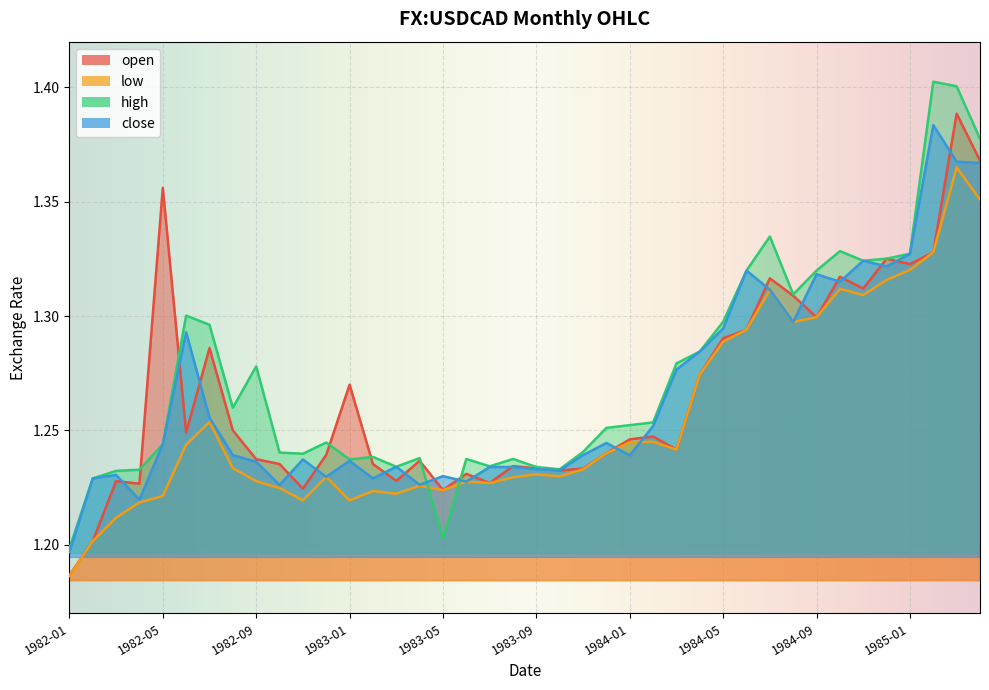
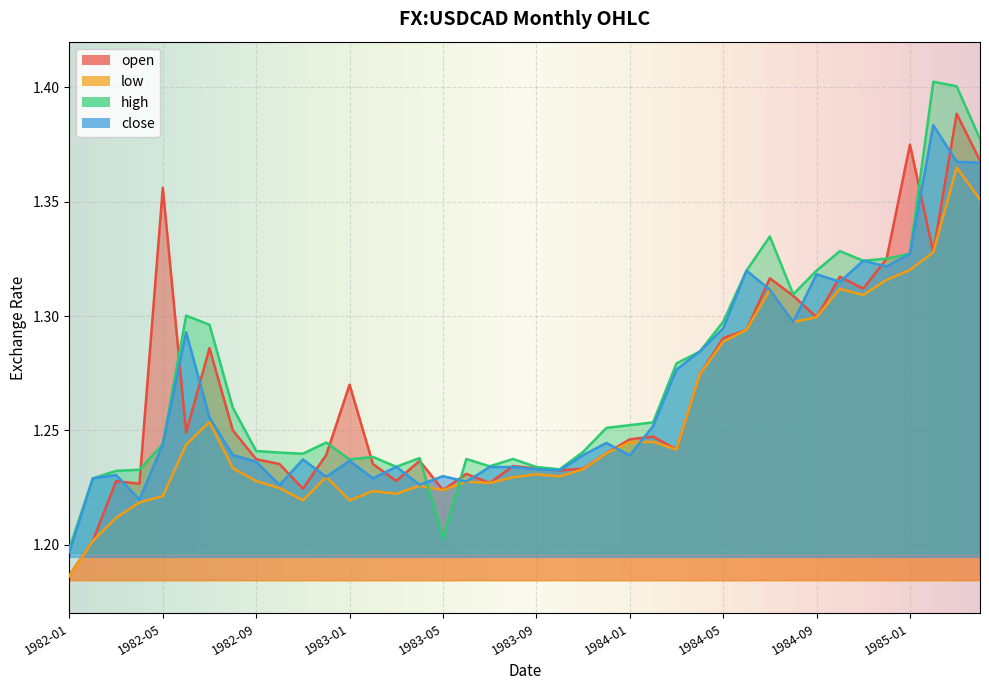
high, 1982-09: 1.278 -> 1.241
open, 1985-01: 1.323 -> 1.375
